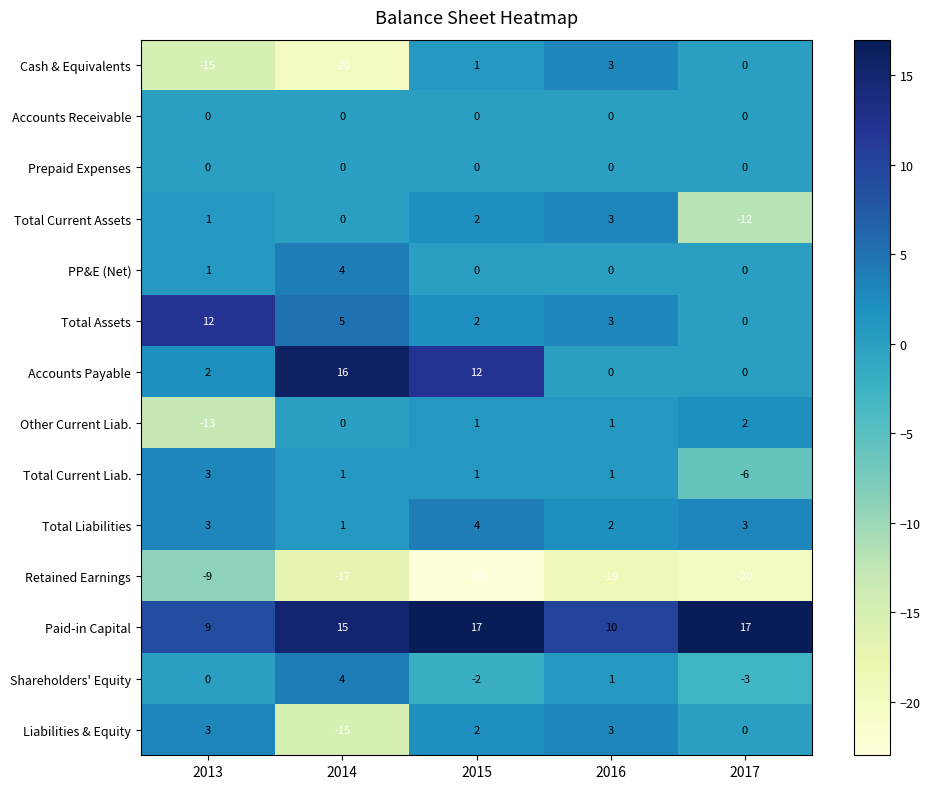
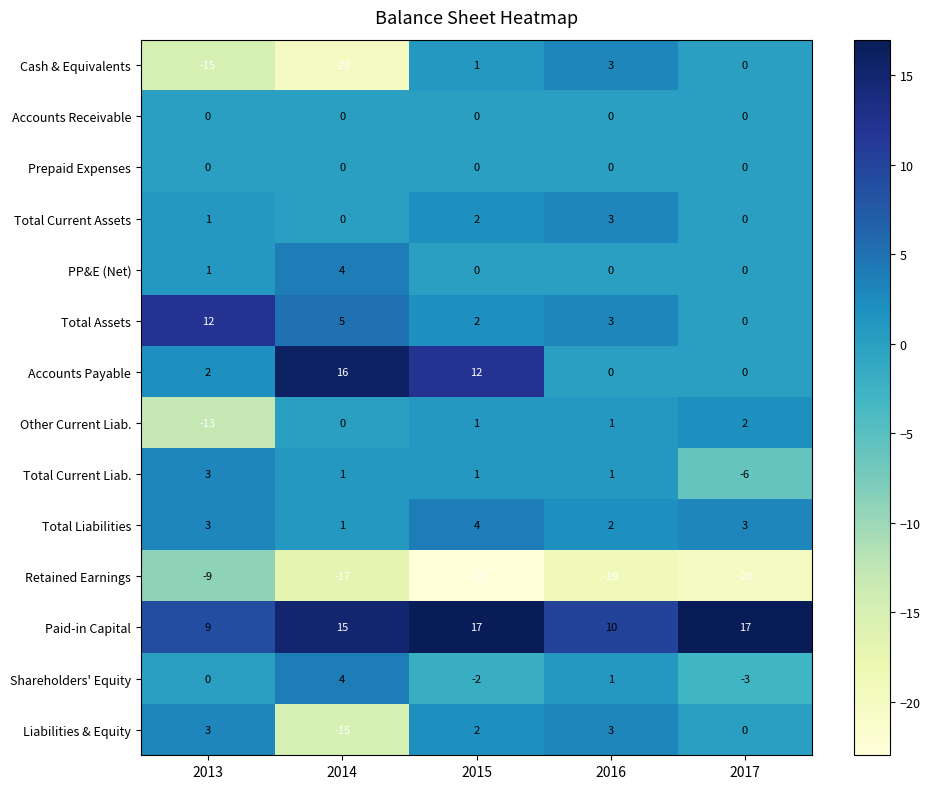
Total Current Assets, 2017: -12 -> 0
